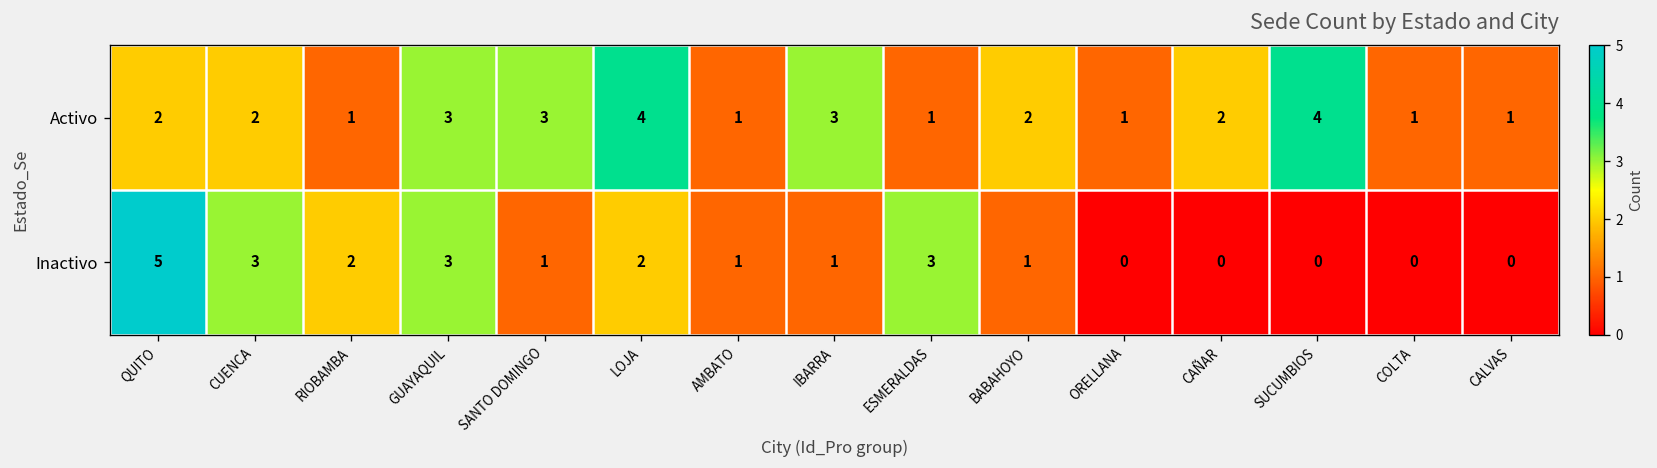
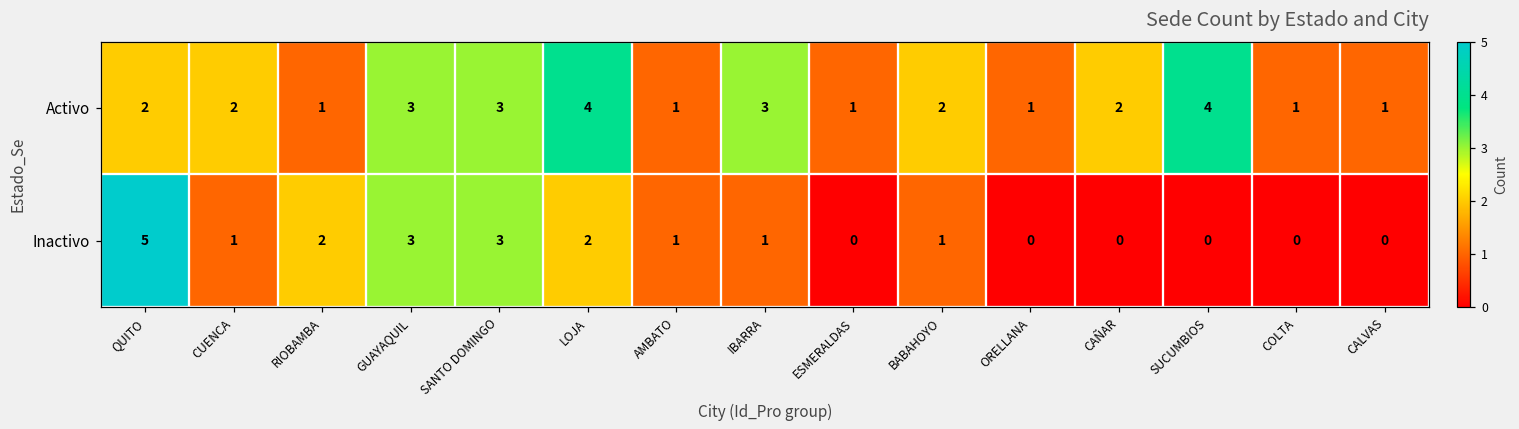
Inactivo, CUENCA: 3 -> 1
Inactivo, SANTO DOMINGO: 1 -> 3
Inactivo, ESMERALDAS: 3 -> 0
